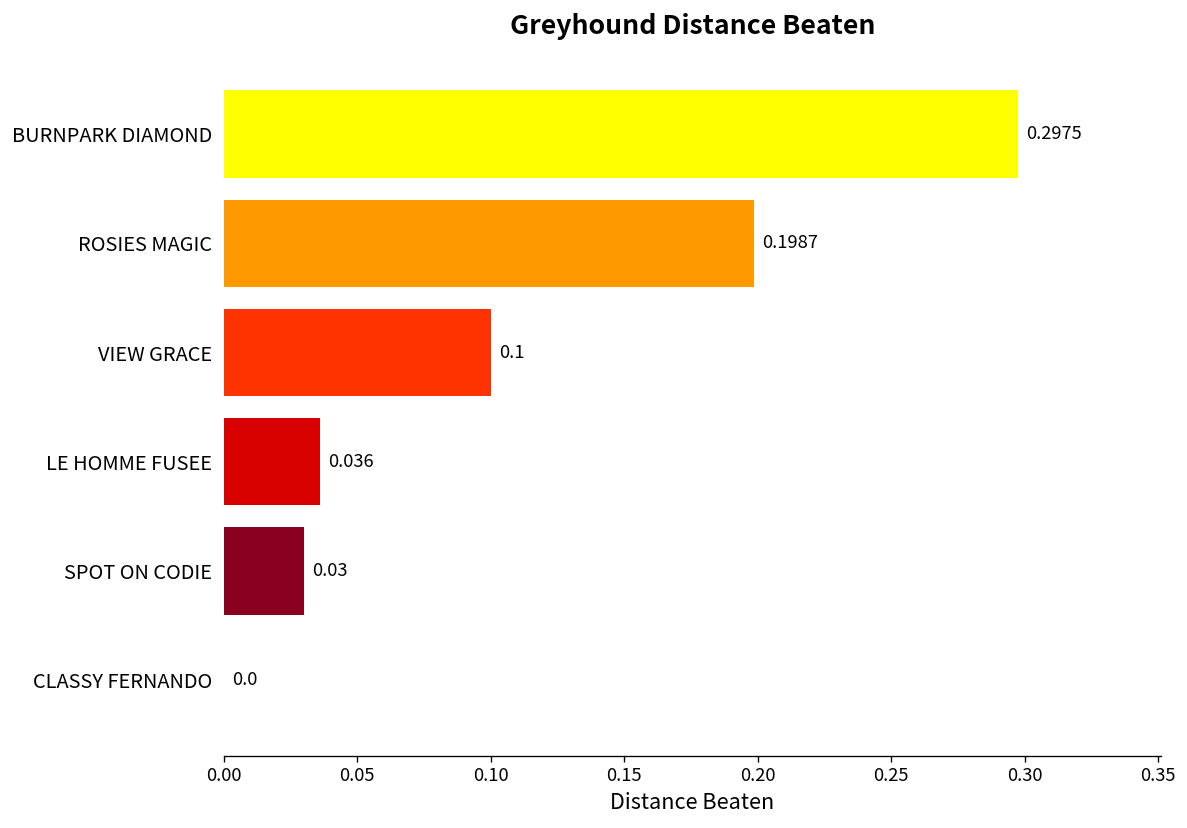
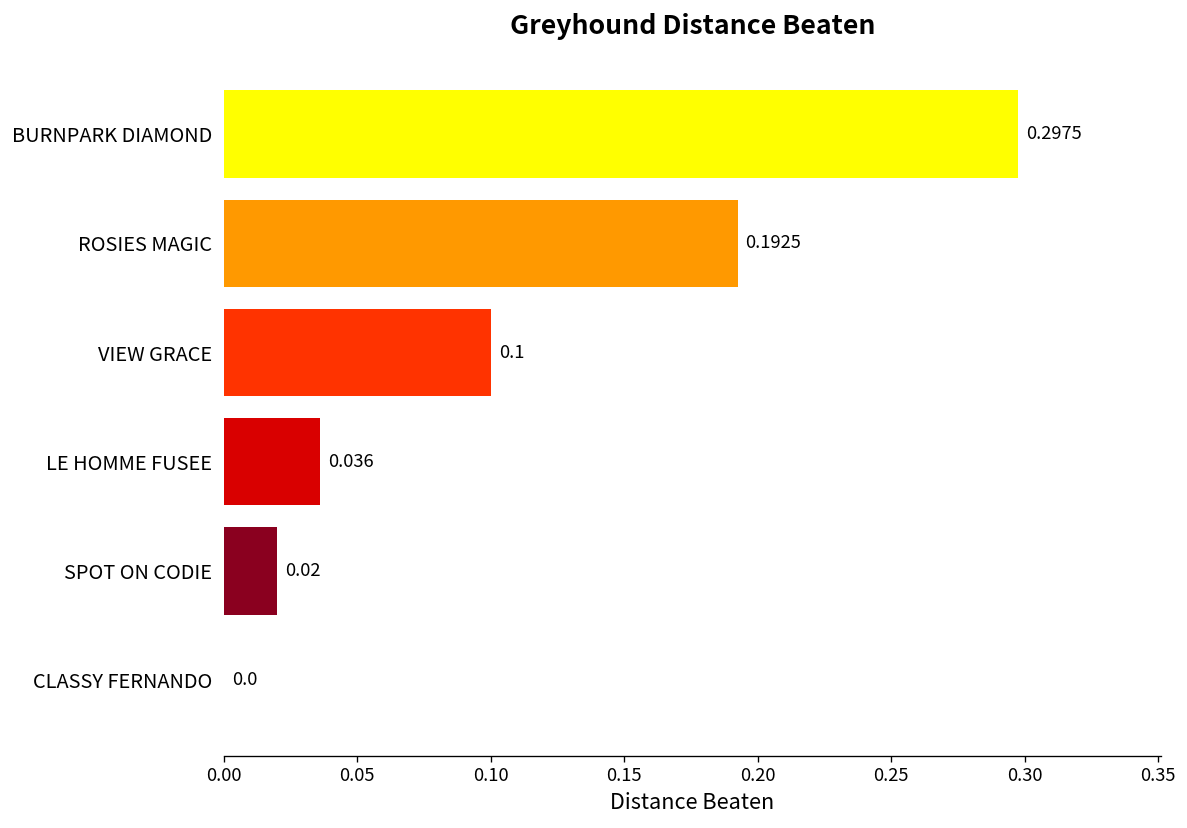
ROSIES MAGIC: 0.1987 -> 0.1925
SPOT ON CODIE: 0.03 -> 0.02
